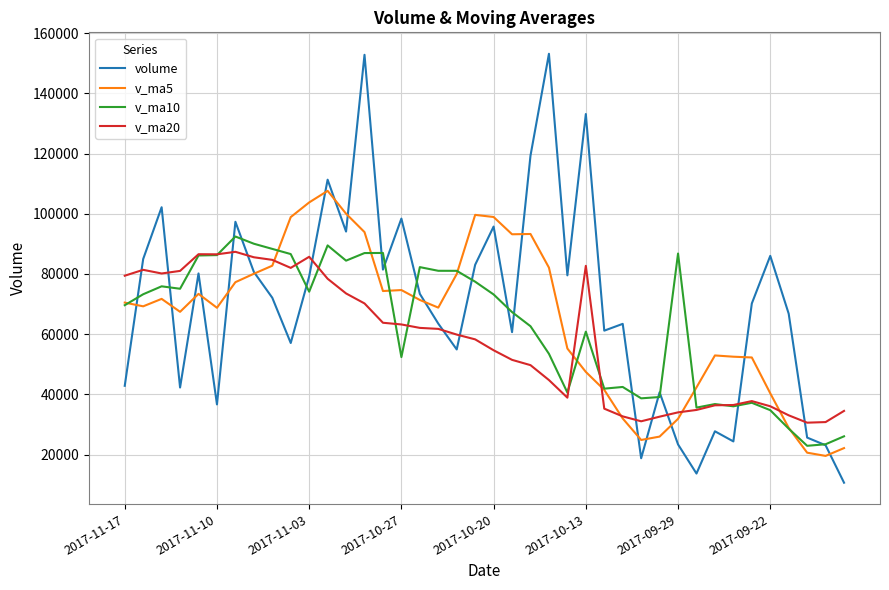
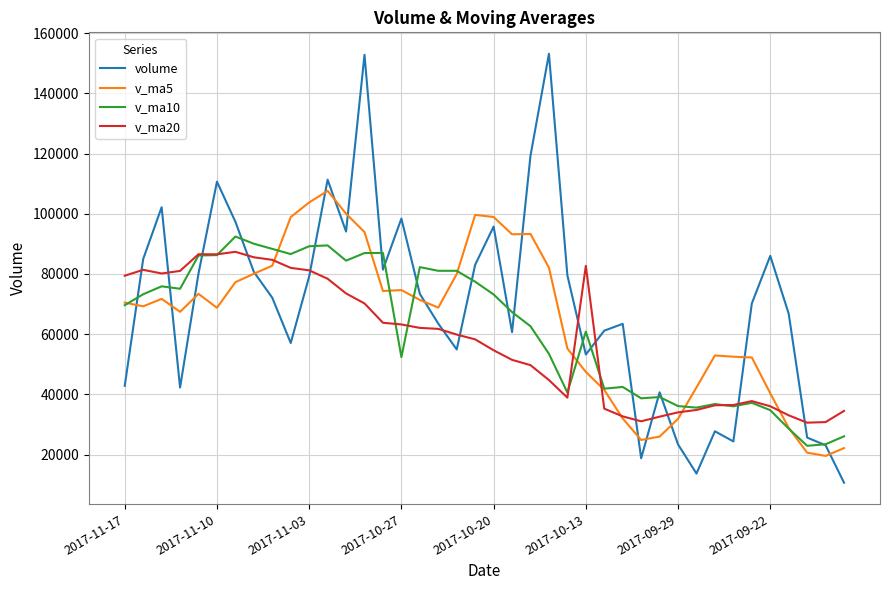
volume, 2017-11-10: 37000 -> 111000
v_ma10, 2017-11-03: 74000 -> 89000
v_ma20, 2017-11-03: 86000 -> 81000
volume, 2017-10-13: 133000 -> 53000
v_ma10, 2017-09-29: 87000 -> 36000
